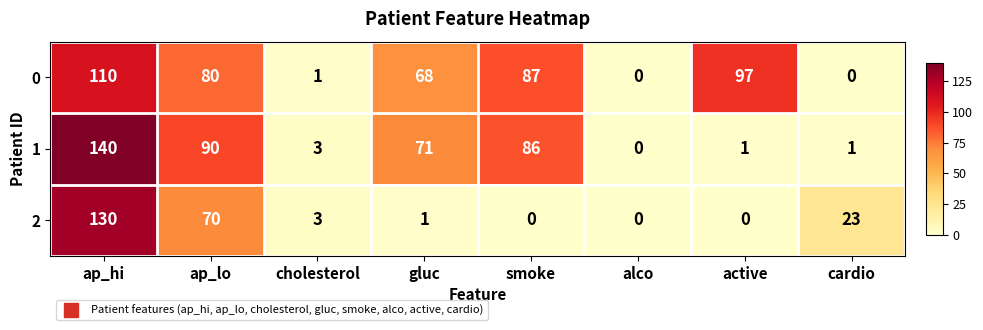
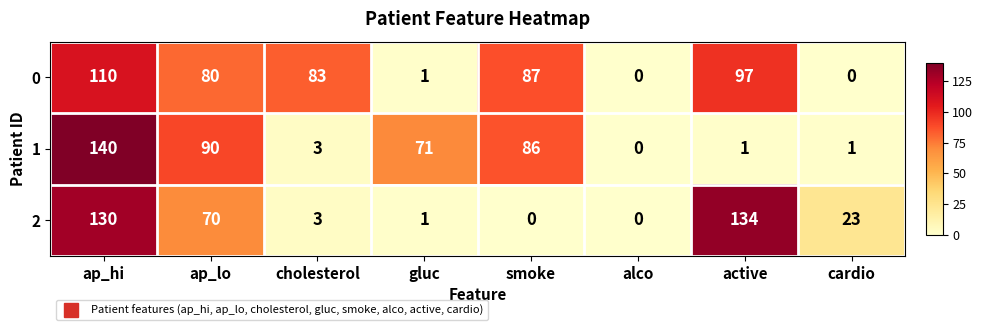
0, cholesterol: 1 -> 83
0, gluc: 68 -> 1
2, active: 0 -> 134
